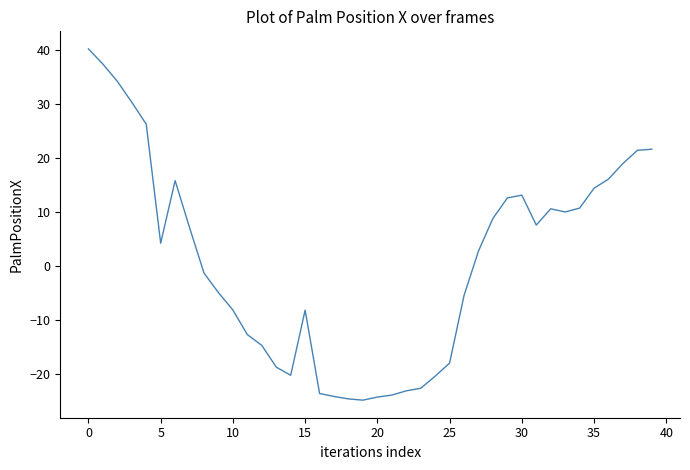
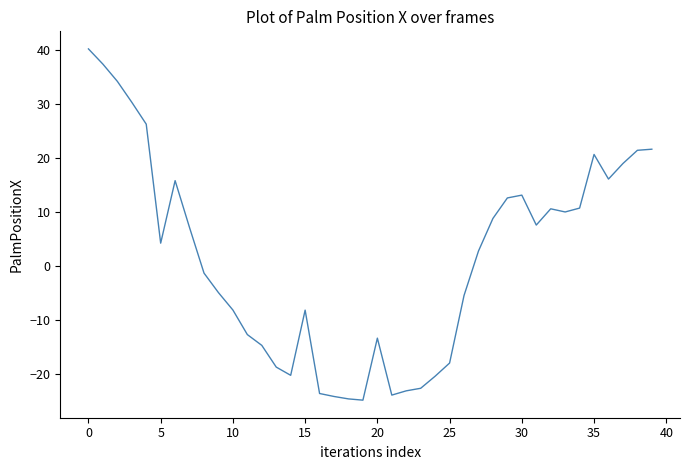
20: -24 -> -13
35: 14 -> 21
